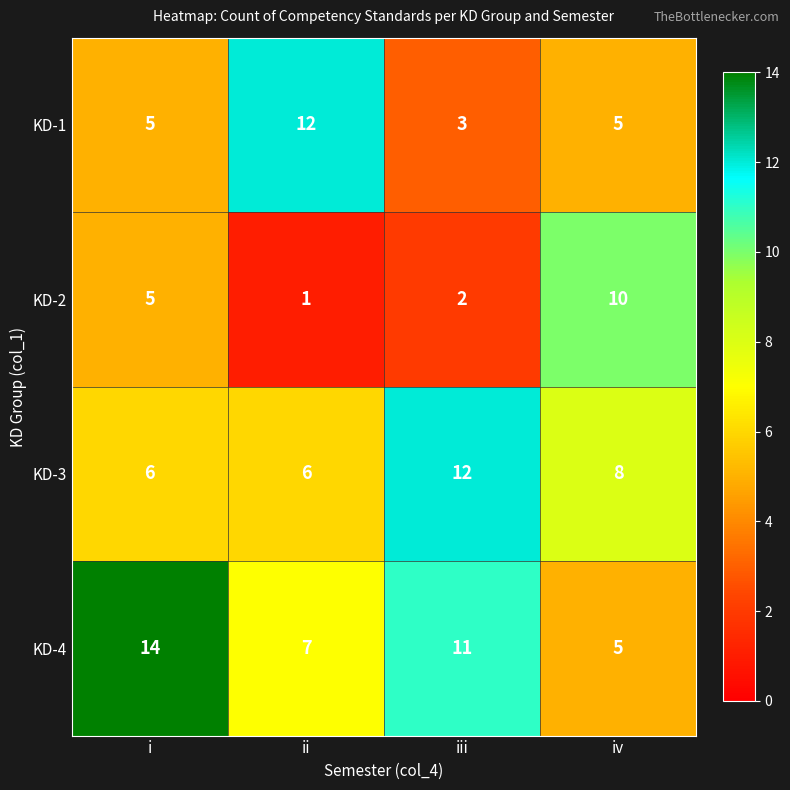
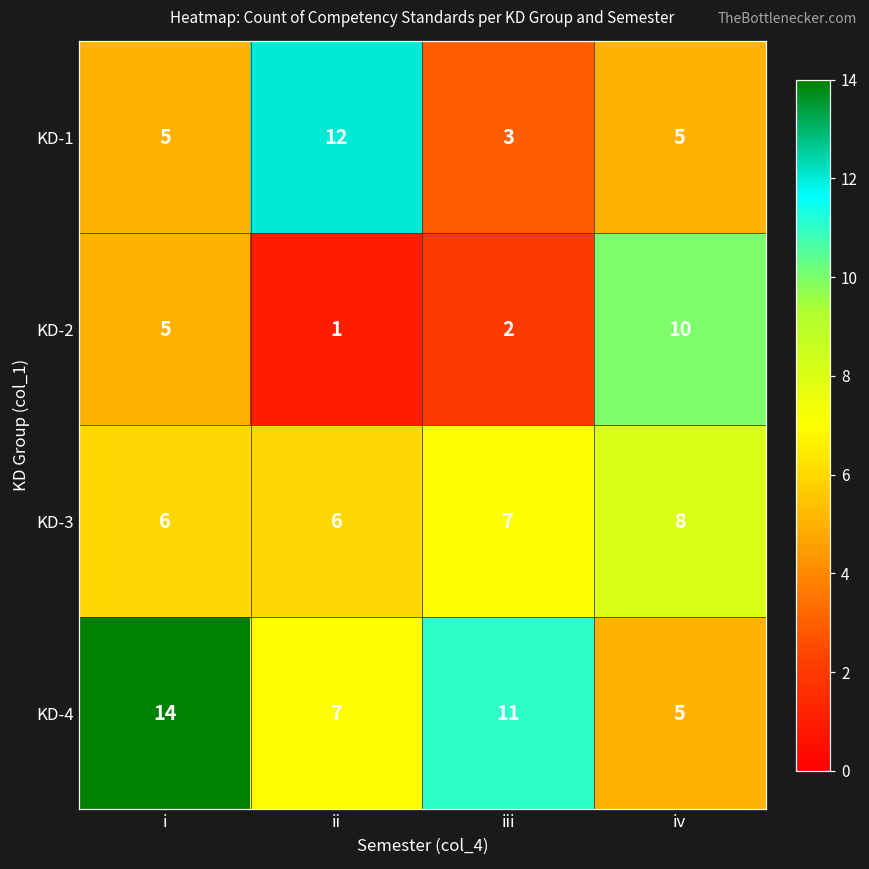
KD-3, iii: 12 -> 7
